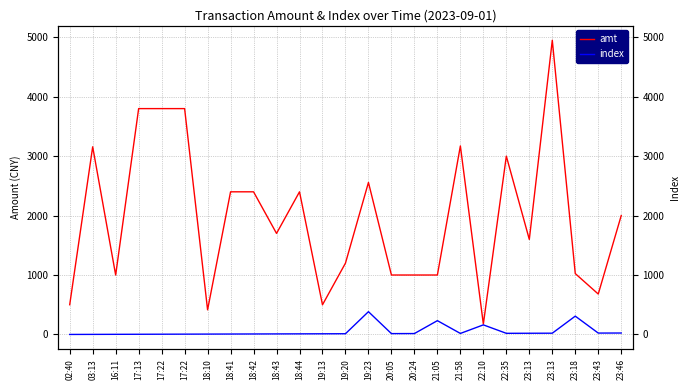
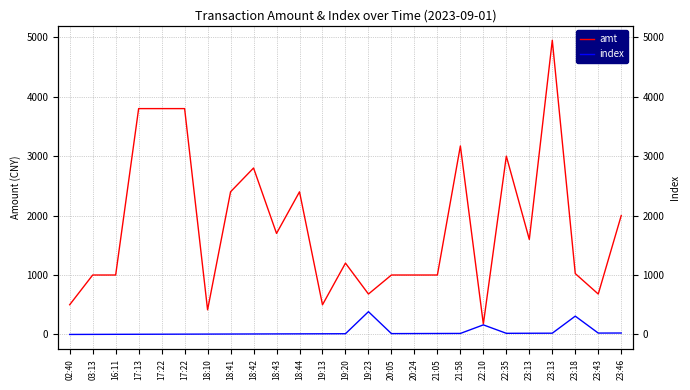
amt, 03:13: 3200 -> 1000
amt, 18:42: 2400 -> 2800
amt, 19:23: 2600 -> 700
index, 21:05: 200 -> 0
